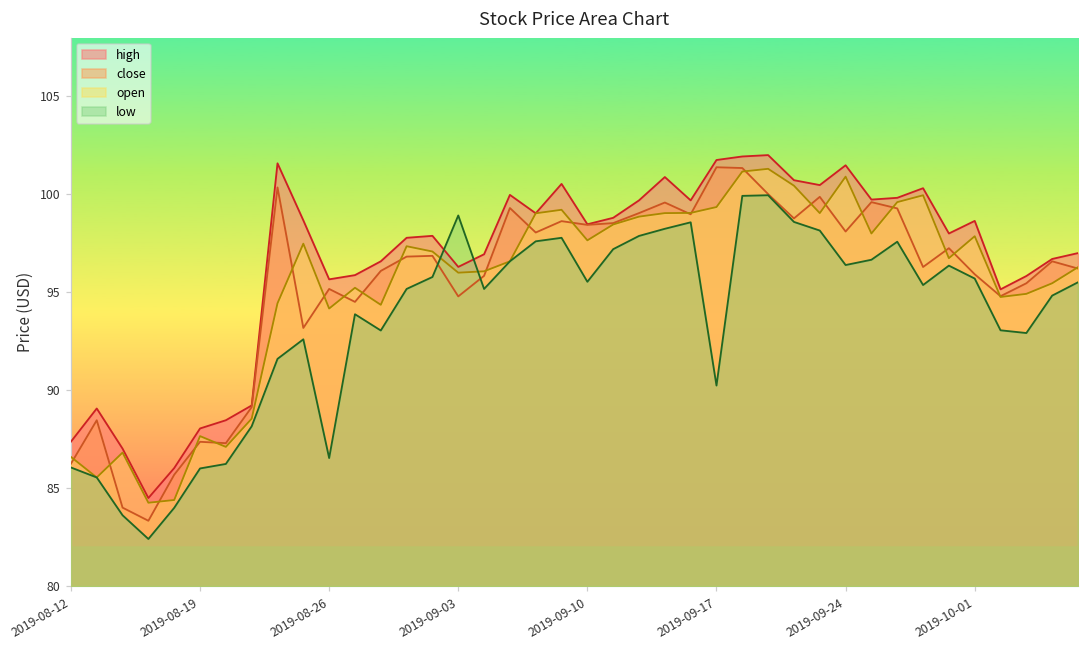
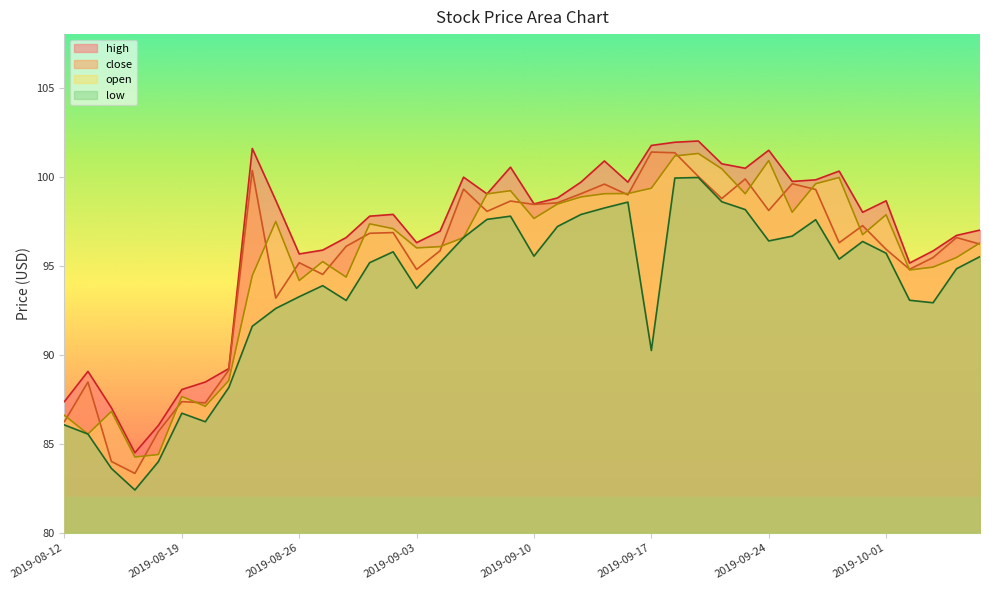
low, 2019-08-19: 86.0 -> 86.7
low, 2019-08-26: 86.5 -> 93.3
low, 2019-09-03: 98.9 -> 93.7
